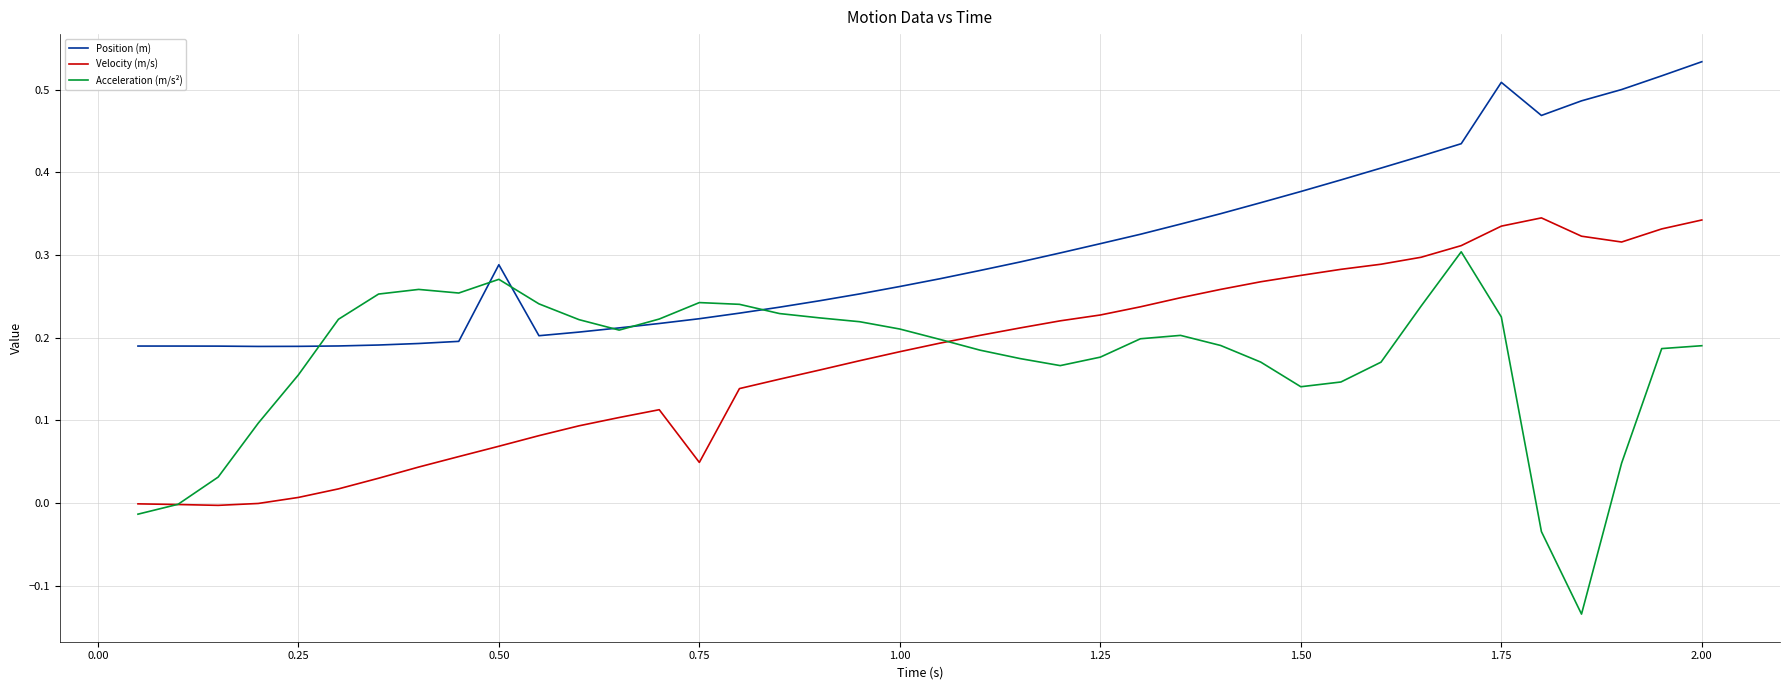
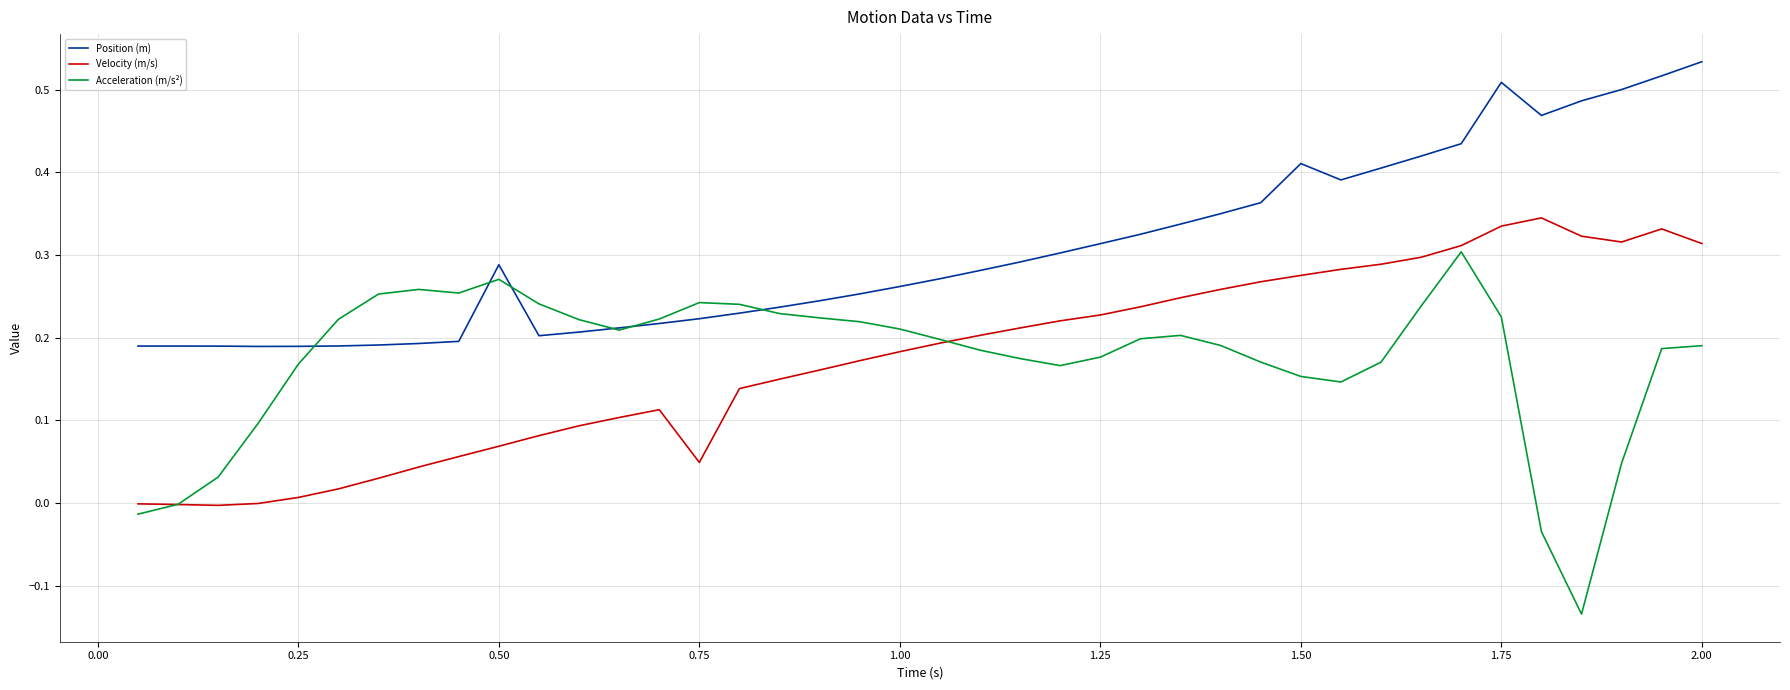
Acceleration (m/s²), 0.25: 0.16 -> 0.17
Position (m), 1.50: 0.38 -> 0.41
Acceleration (m/s²), 1.50: 0.14 -> 0.15
Velocity (m/s), 2.00: 0.34 -> 0.31
